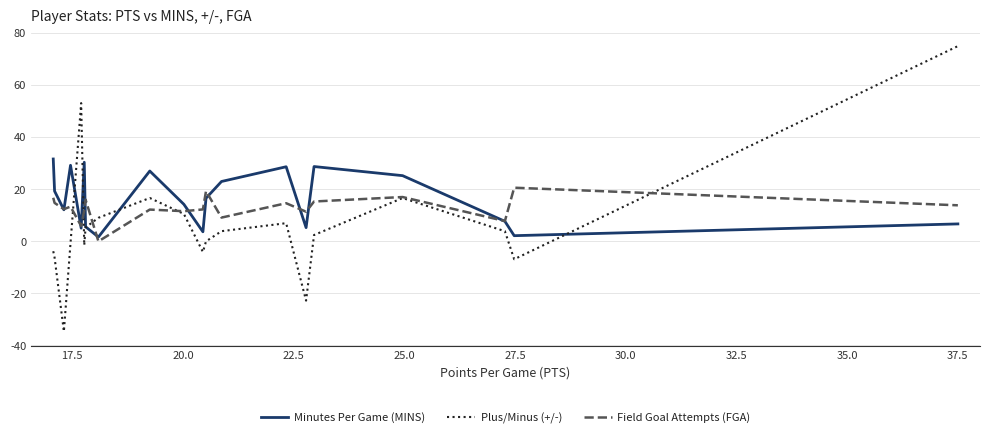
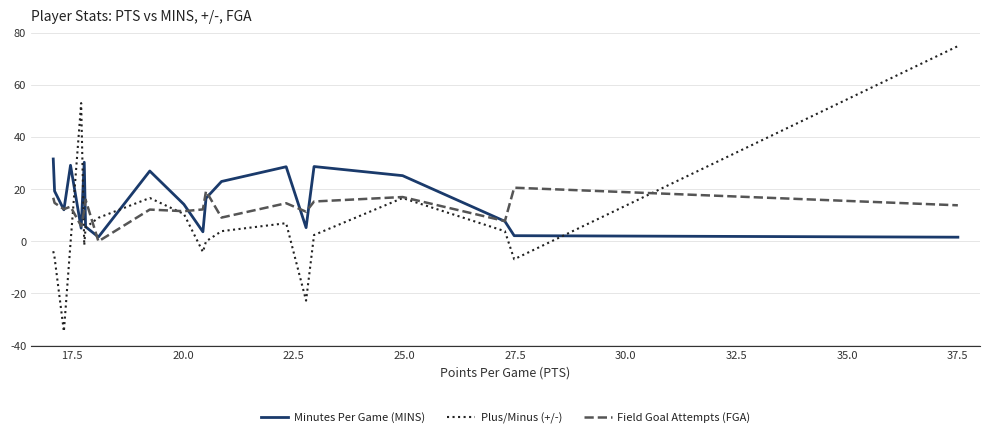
Minutes Per Game (MINS), 37.5: 7 -> 2
